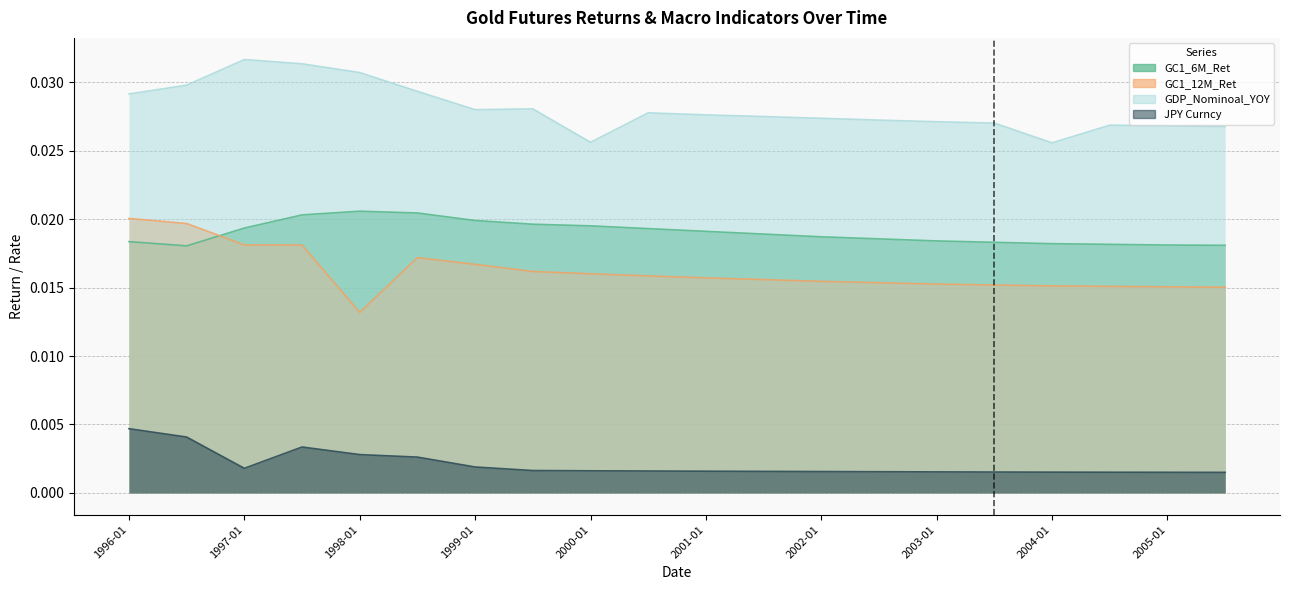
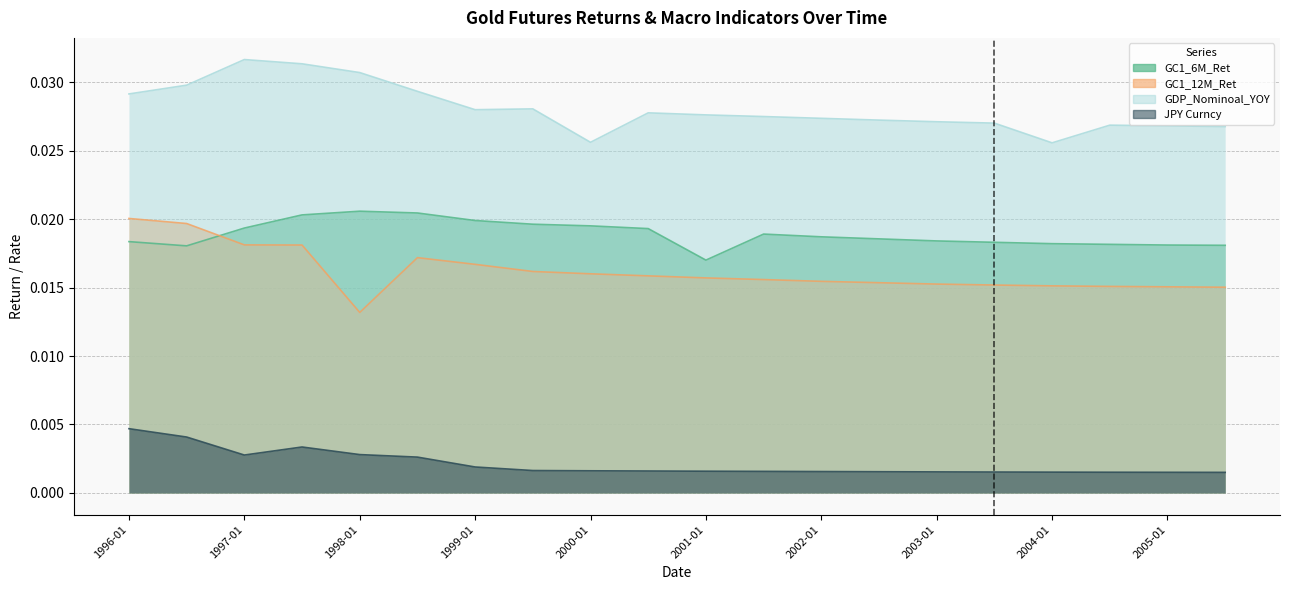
JPY Curncy, 1997-01: 0.0018 -> 0.0028
GC1_6M_Ret, 2001-01: 0.0191 -> 0.0170
